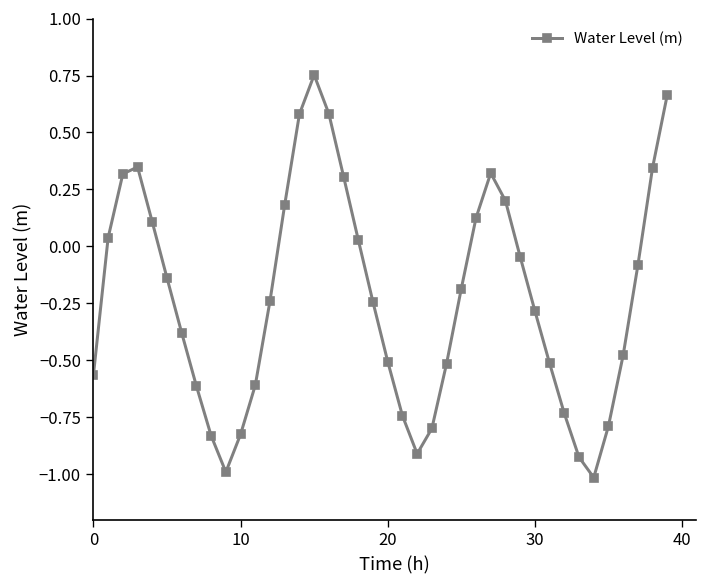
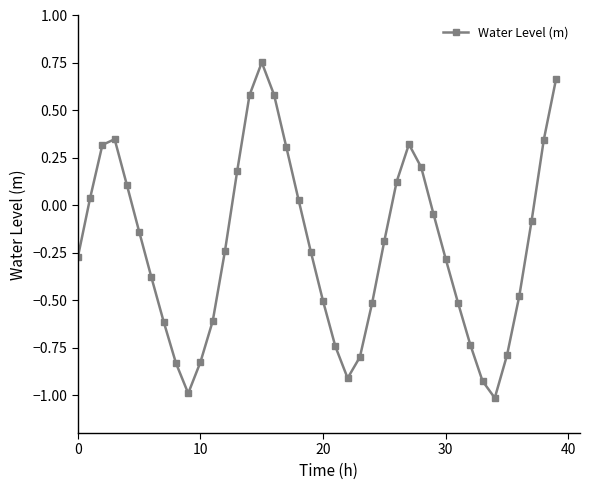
0: -0.56 -> -0.27
